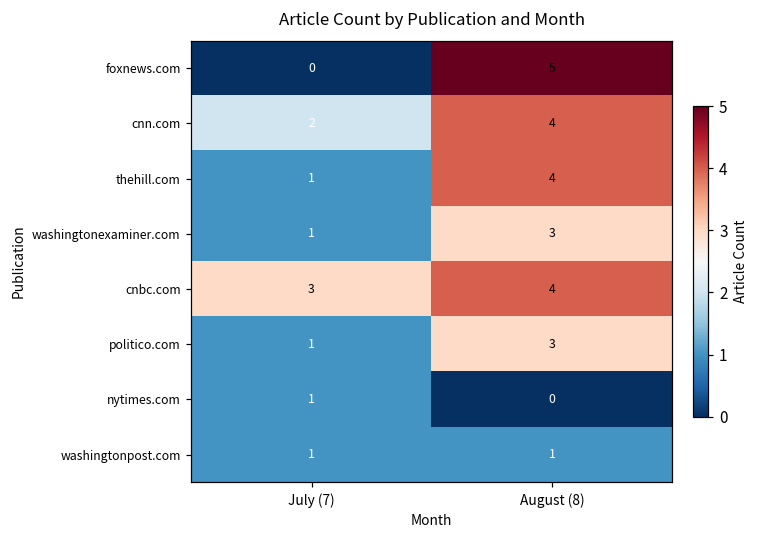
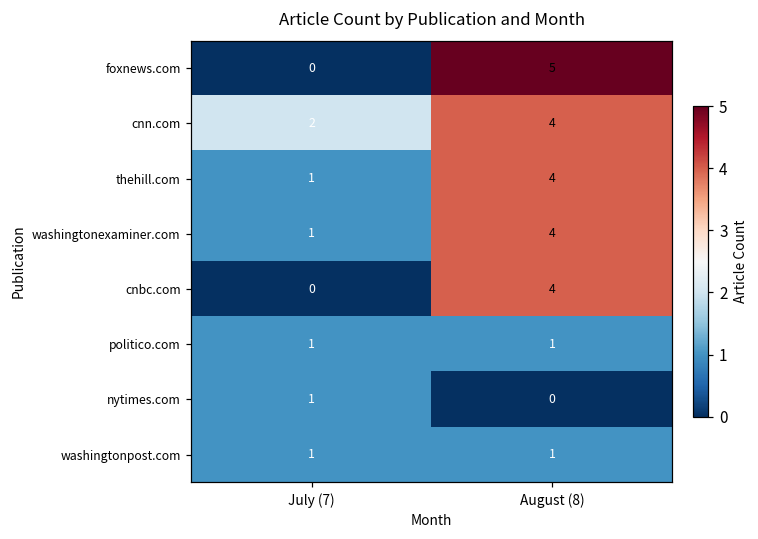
washingtonexaminer.com, August (8): 3 -> 4
cnbc.com, July (7): 3 -> 0
politico.com, August (8): 3 -> 1
